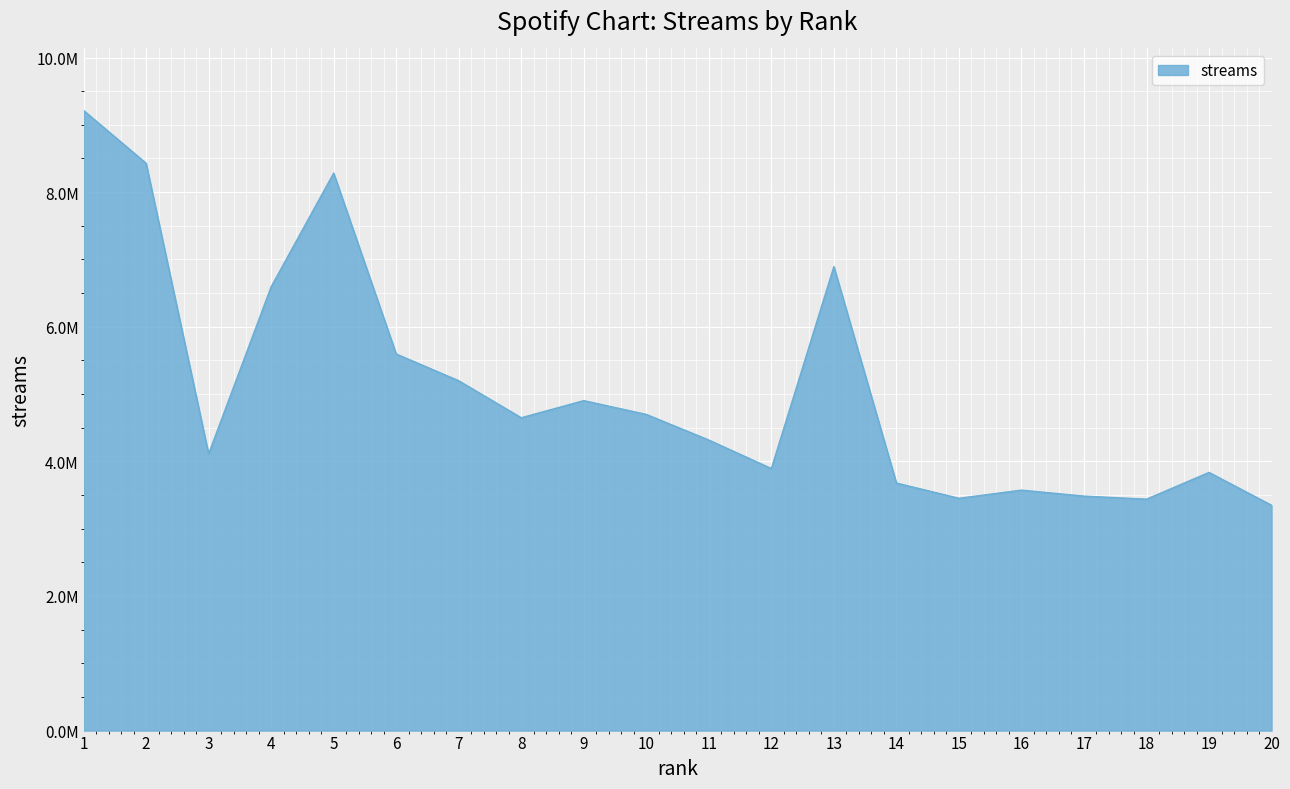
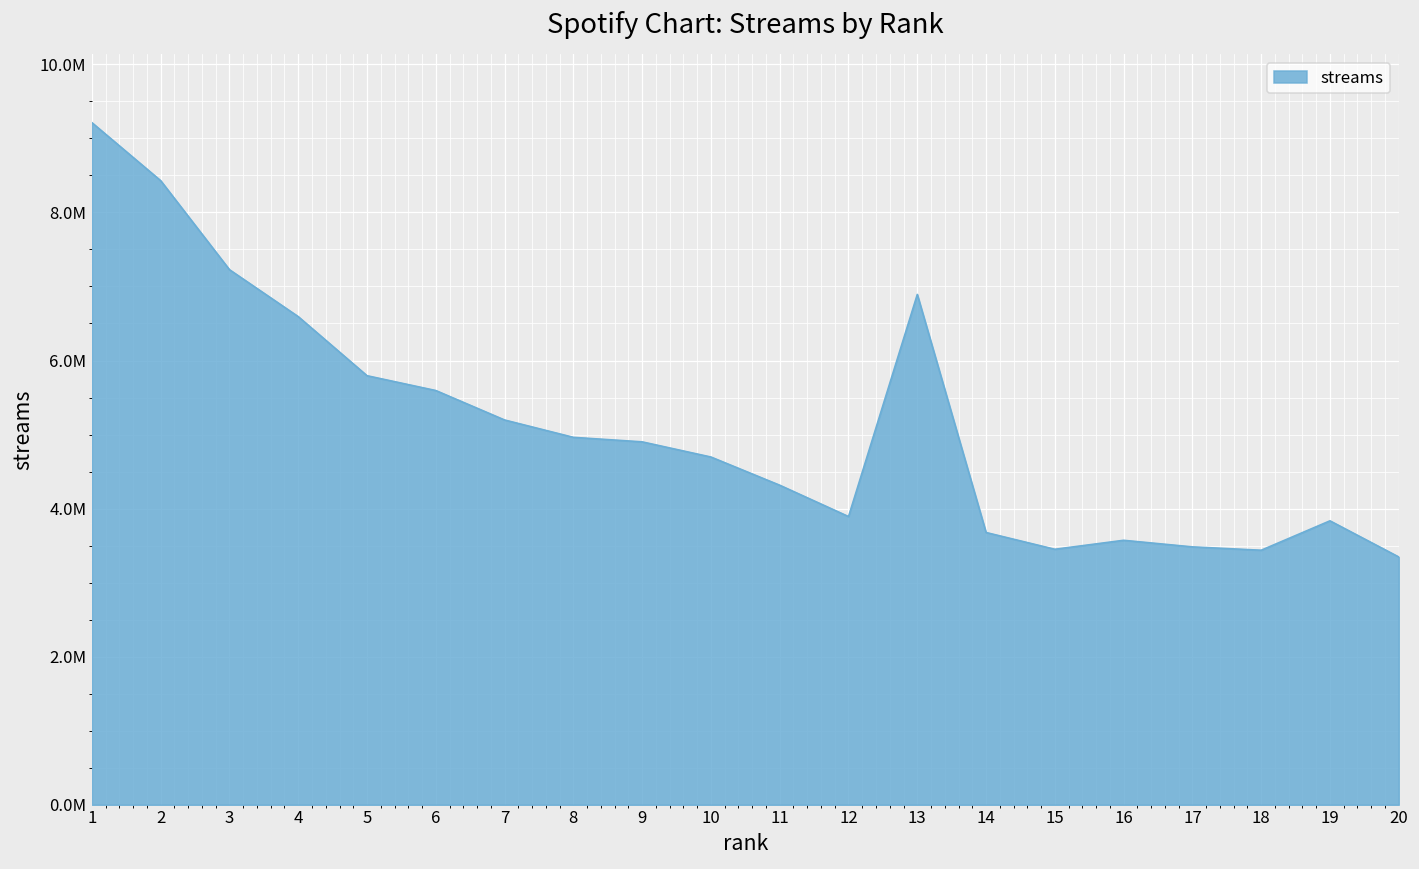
3: 4100000 -> 7200000
5: 8300000 -> 5800000
8: 4600000 -> 5000000
